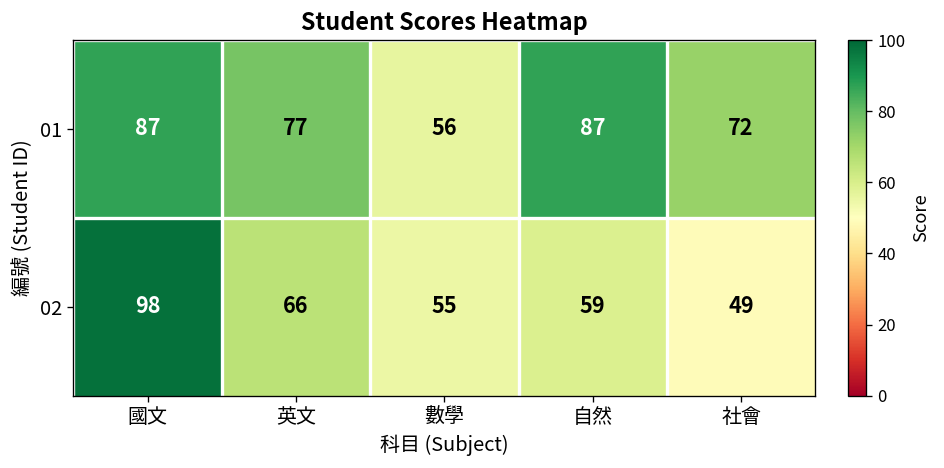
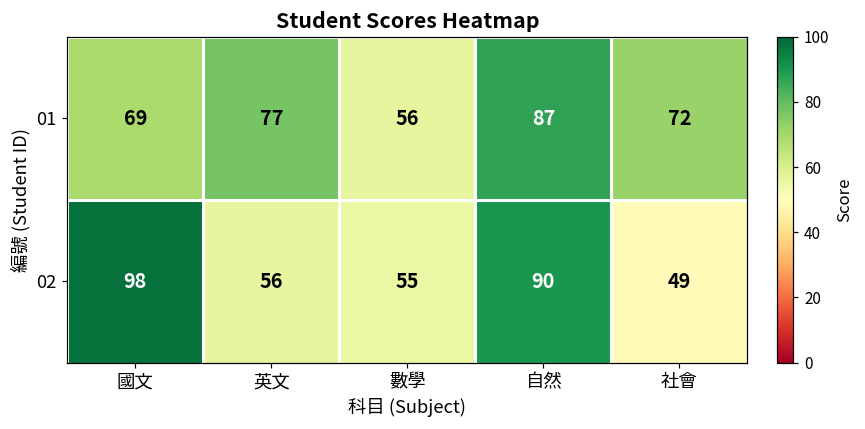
01, 國文: 87 -> 69
02, 英文: 66 -> 56
02, 自然: 59 -> 90
